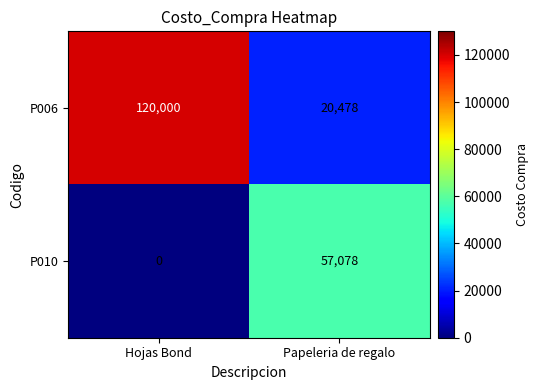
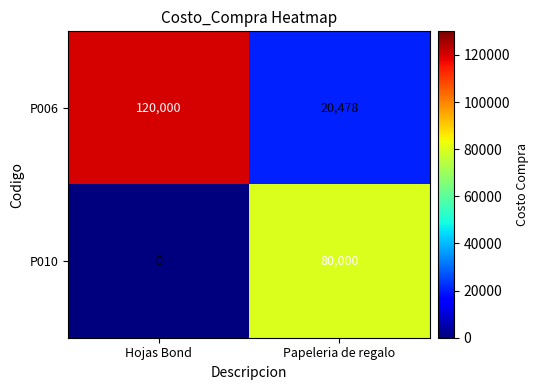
P010, Papeleria de regalo: 57,078 -> 80,000
